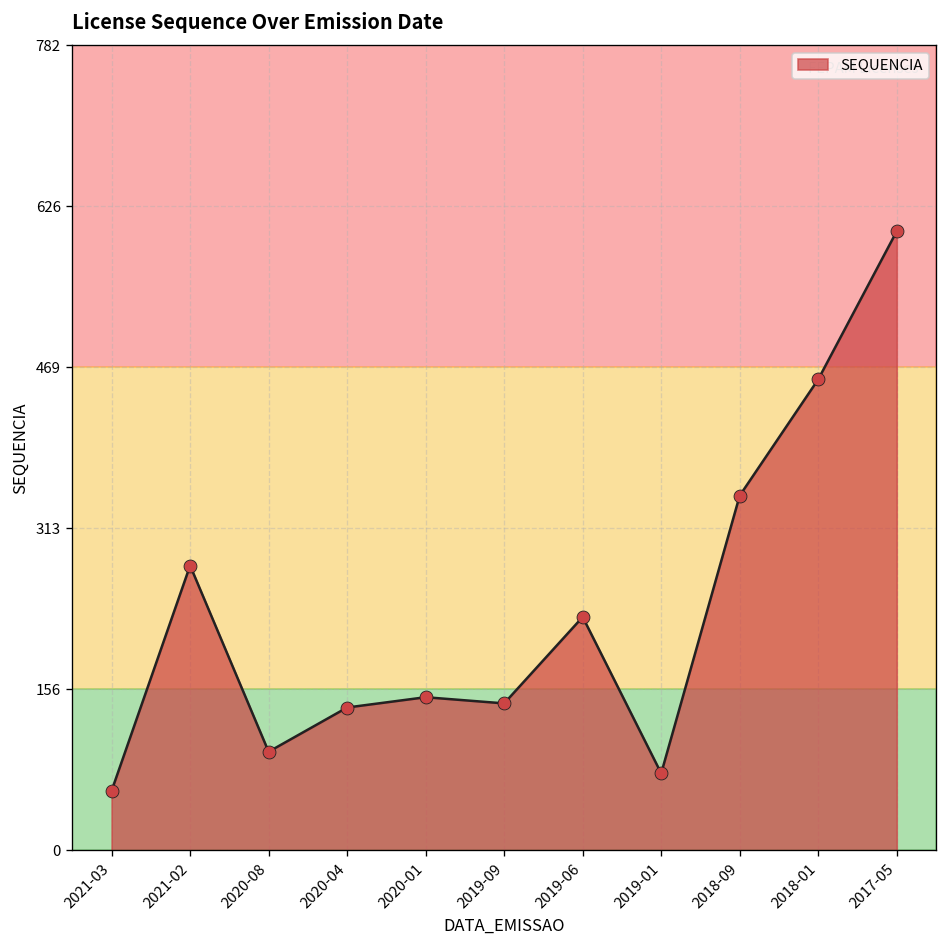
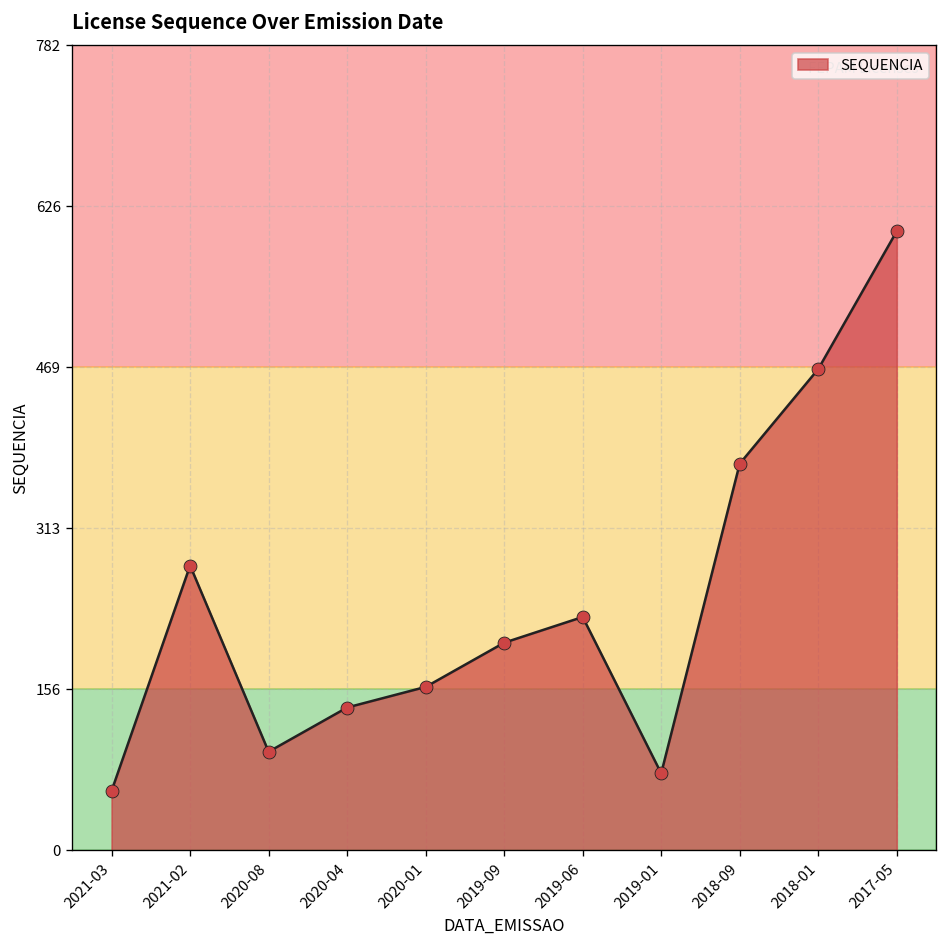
2020-01: 150 -> 160
2019-09: 140 -> 200
2018-09: 350 -> 380
2018-01: 460 -> 470
